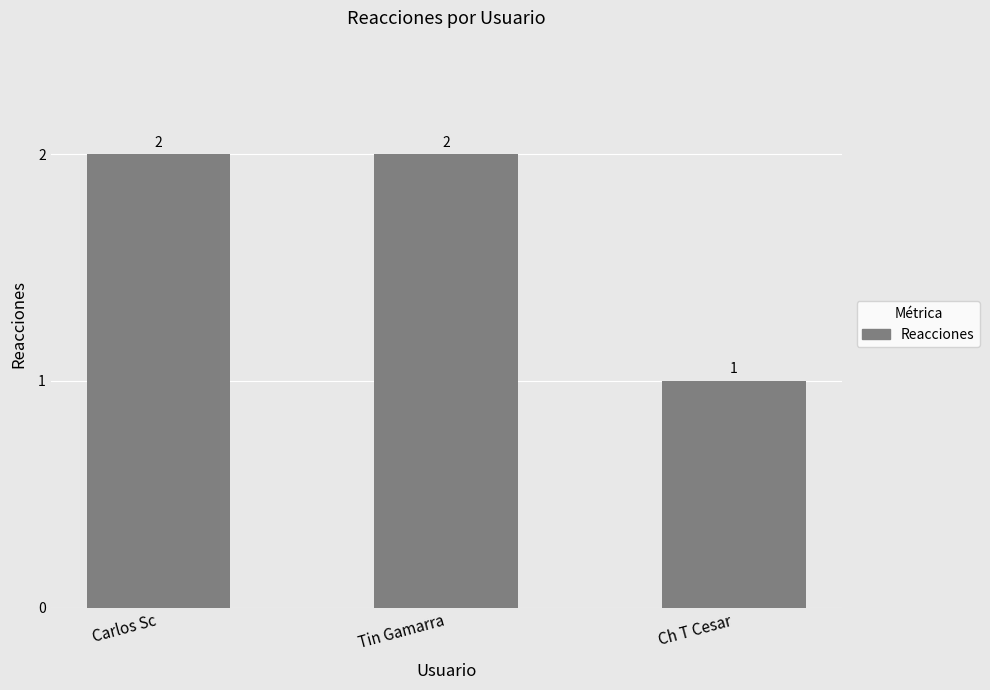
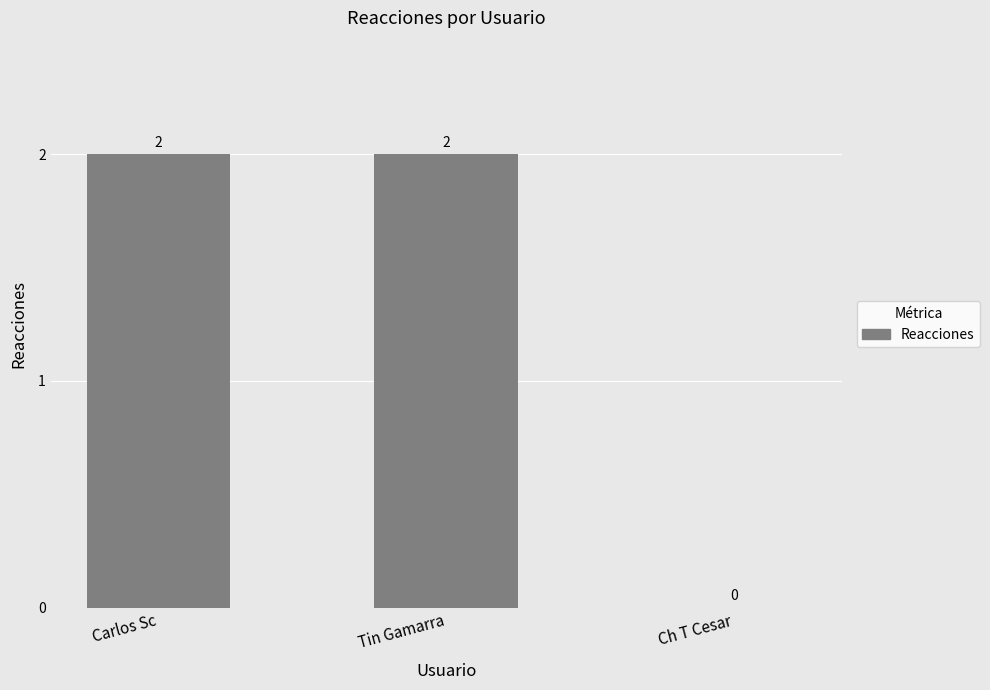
Ch T Cesar: 1 -> 0
